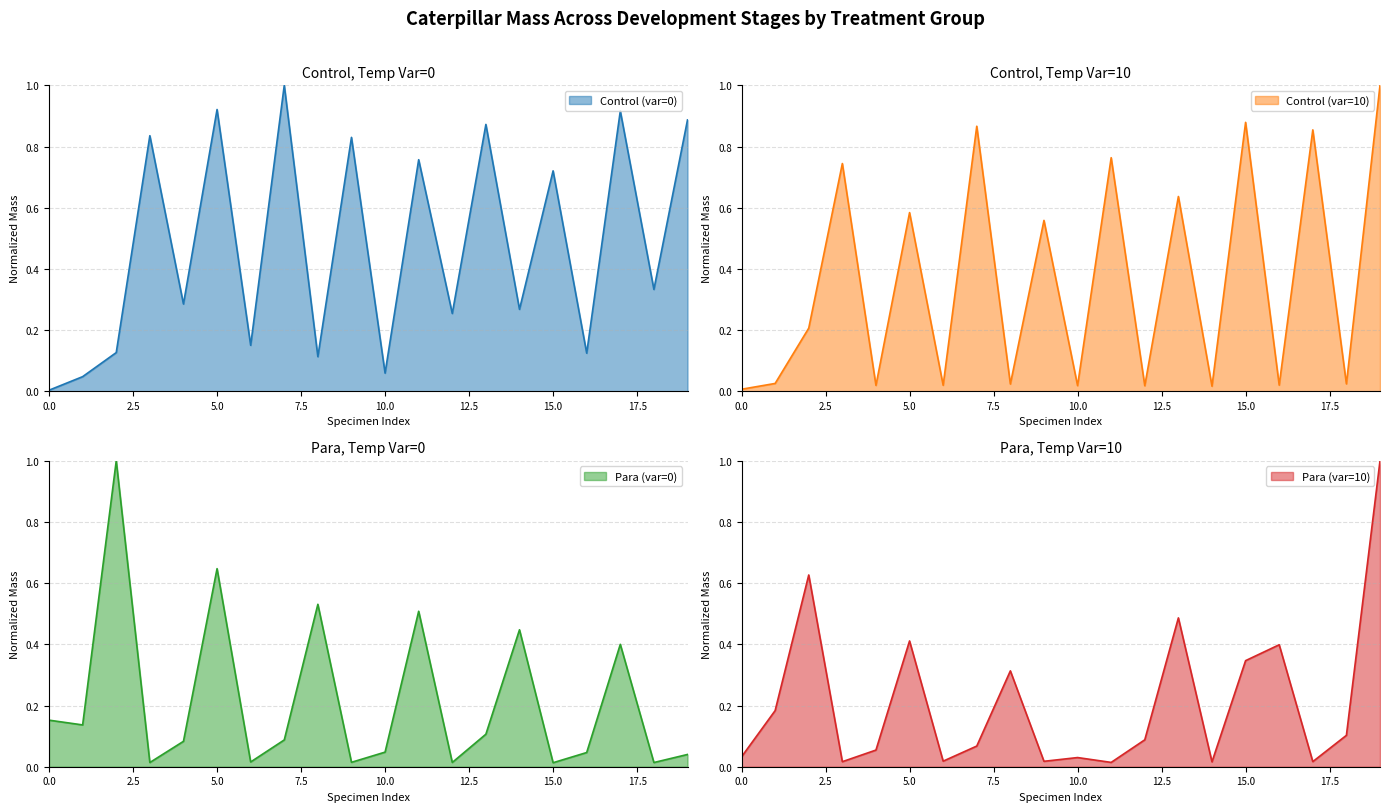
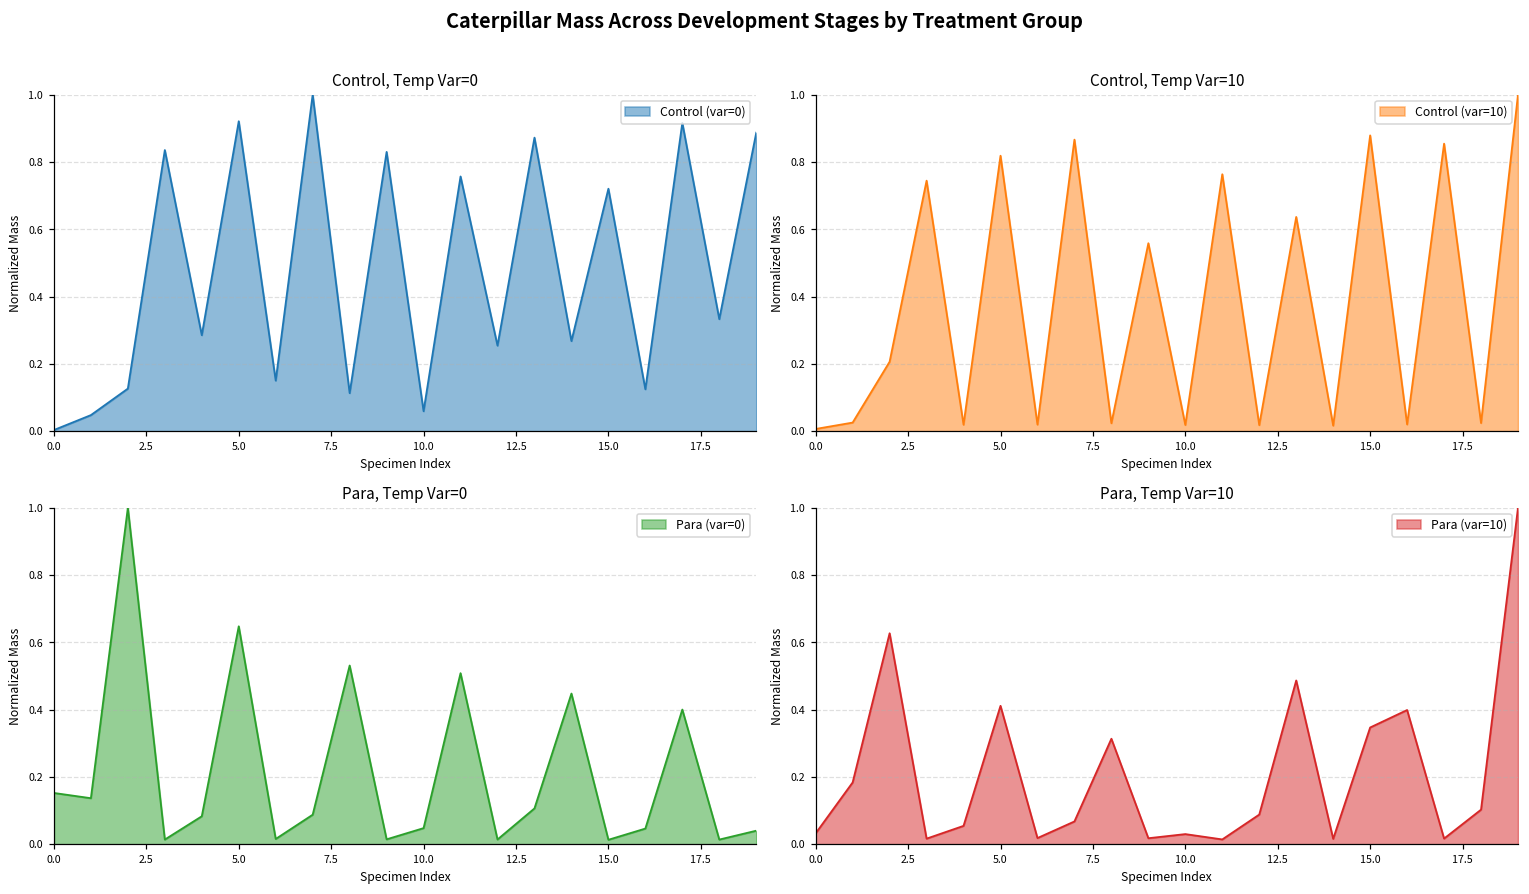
Control, Temp Var=10, 5.0: 0.58 -> 0.82
